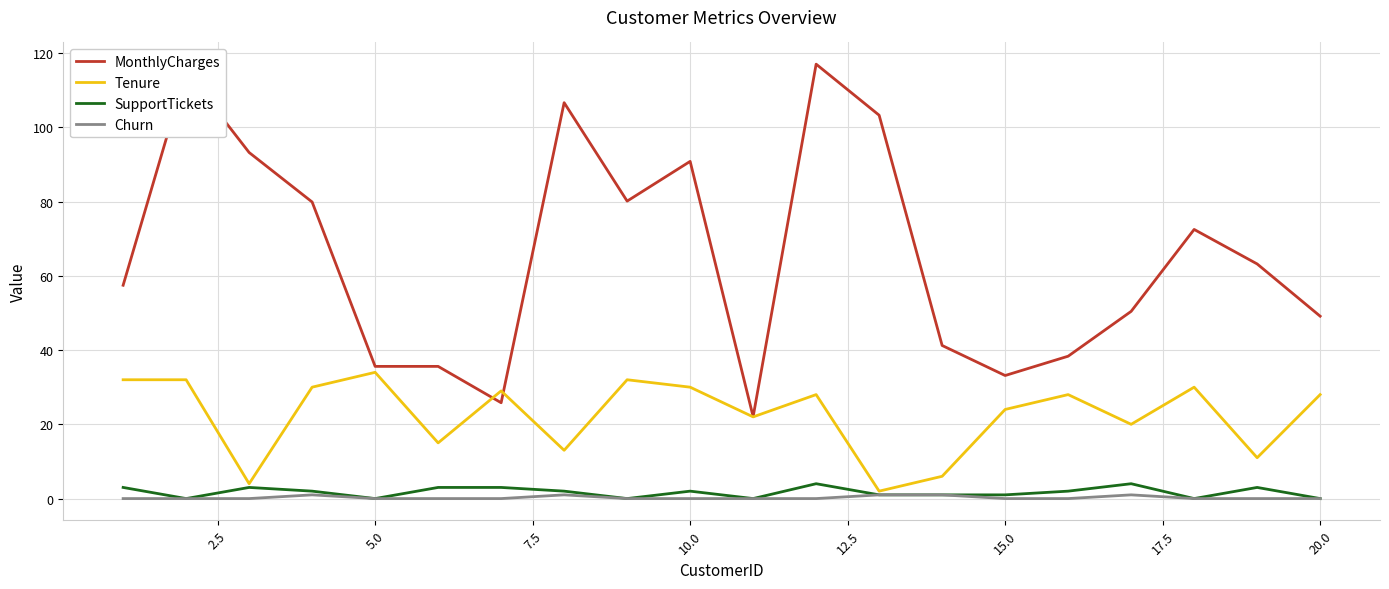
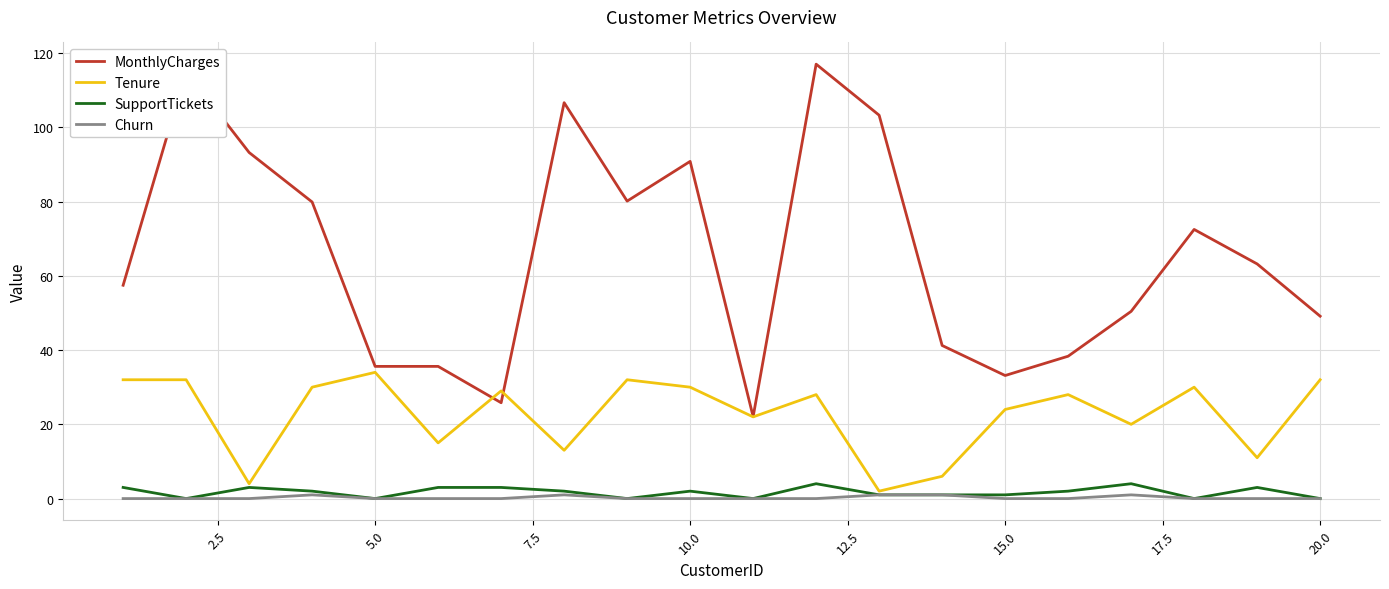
Tenure, 20.0: 28 -> 32
